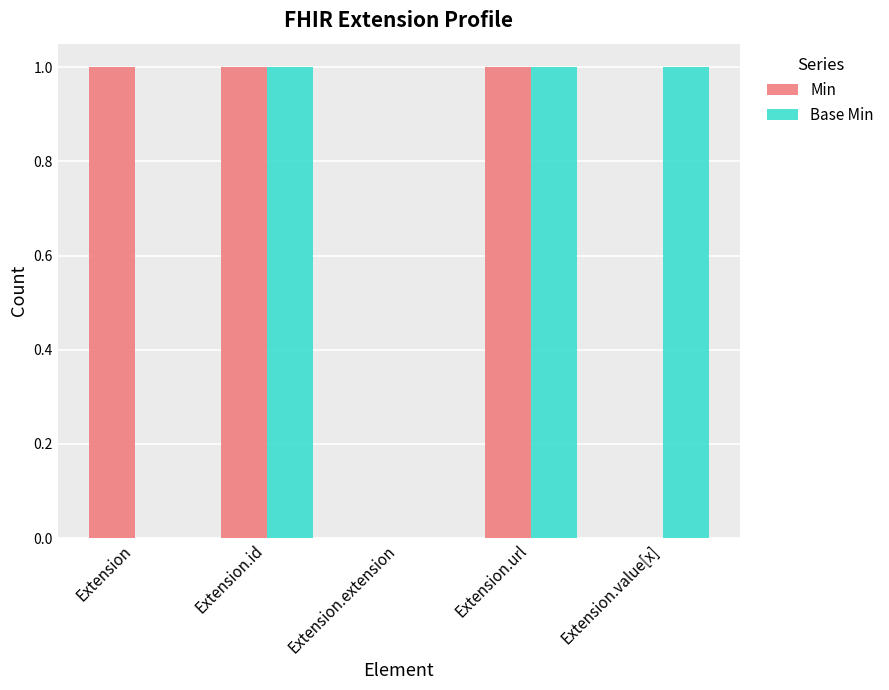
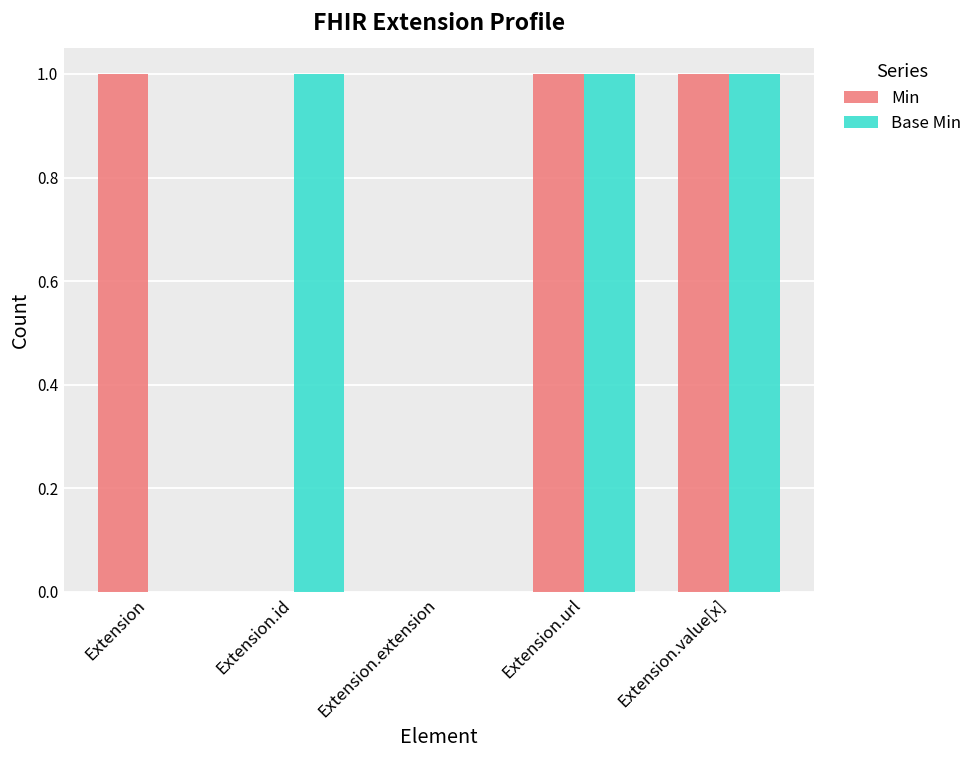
Min, Extension.id: 1 -> 0
Min, Extension.value[x]: 0 -> 1
